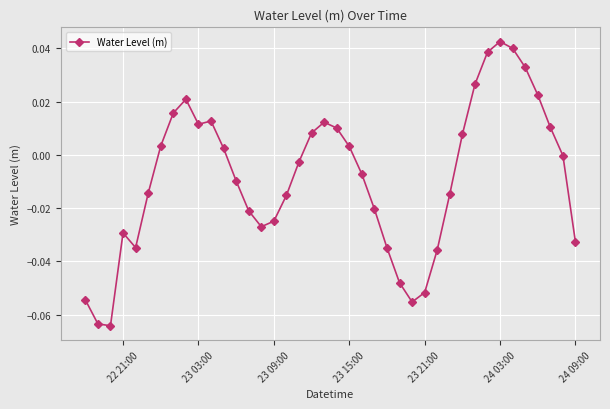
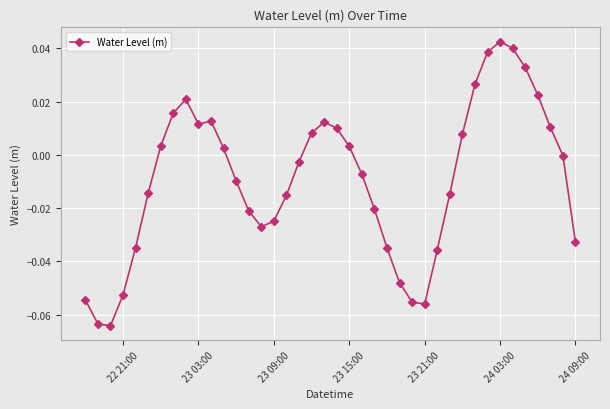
22 21:00: -0.029 -> -0.053
23 21:00: -0.052 -> -0.056
